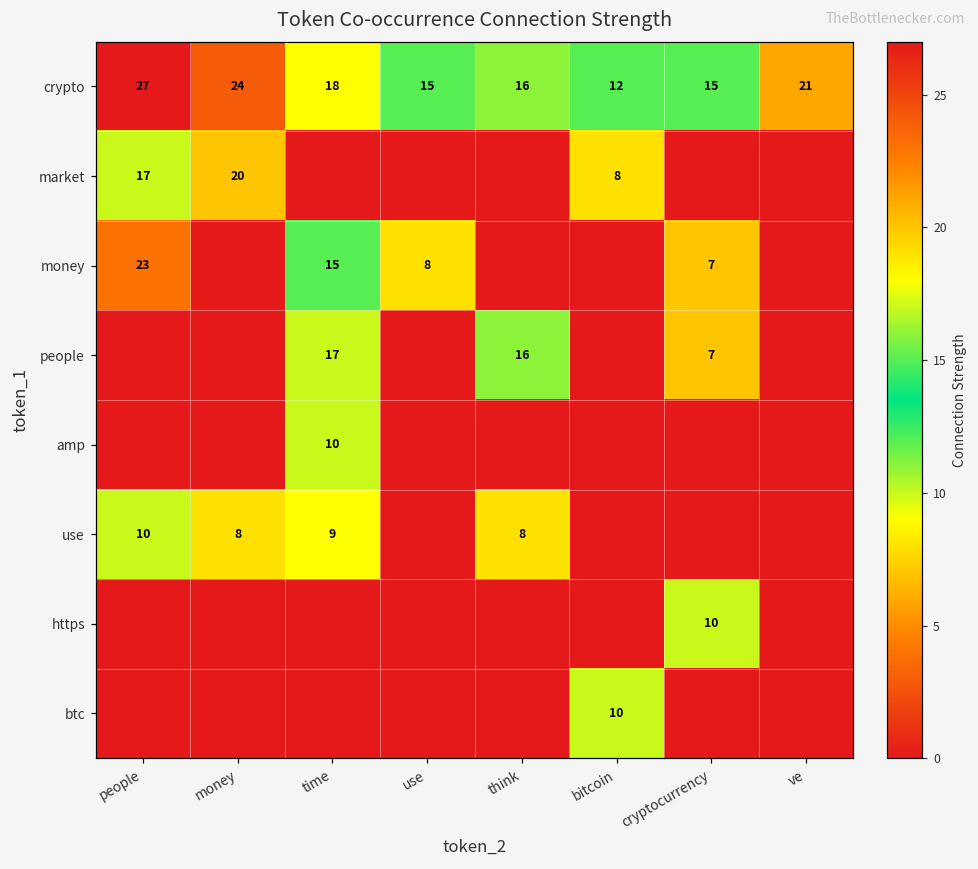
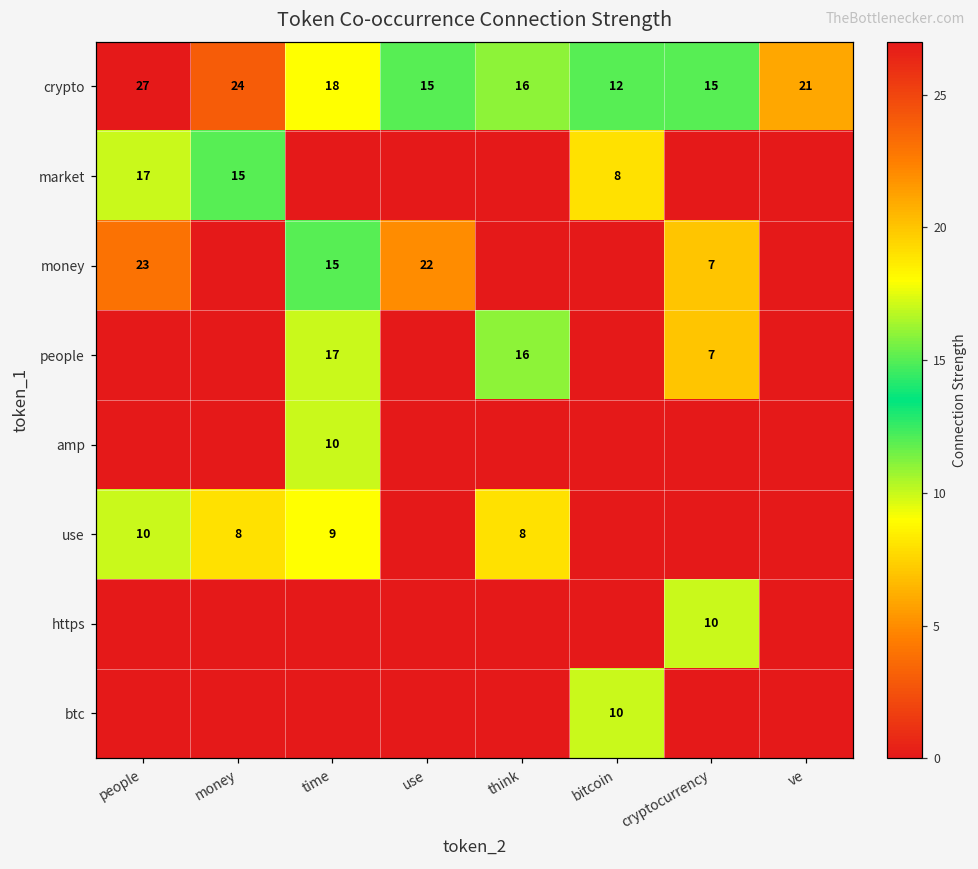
market, money: 20 -> 15
money, use: 8 -> 22
